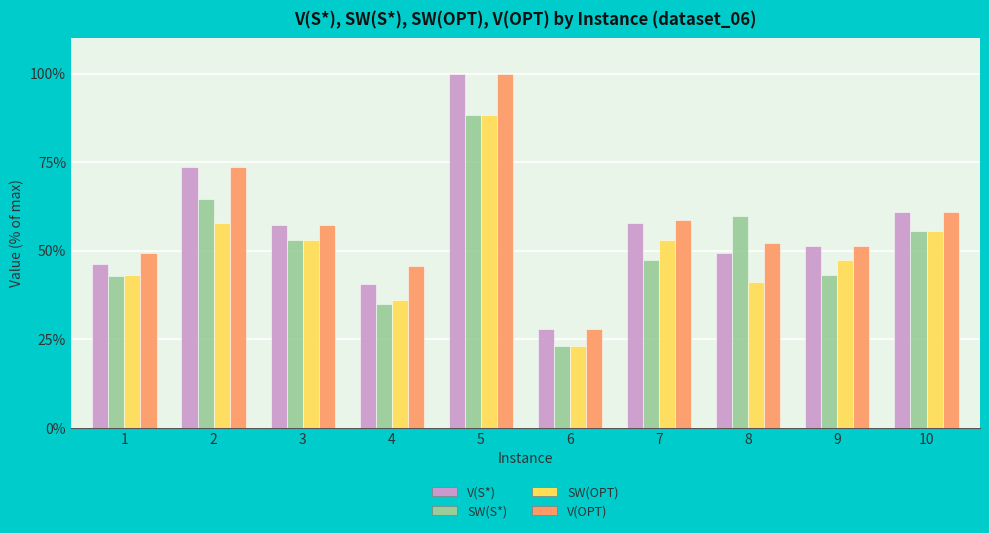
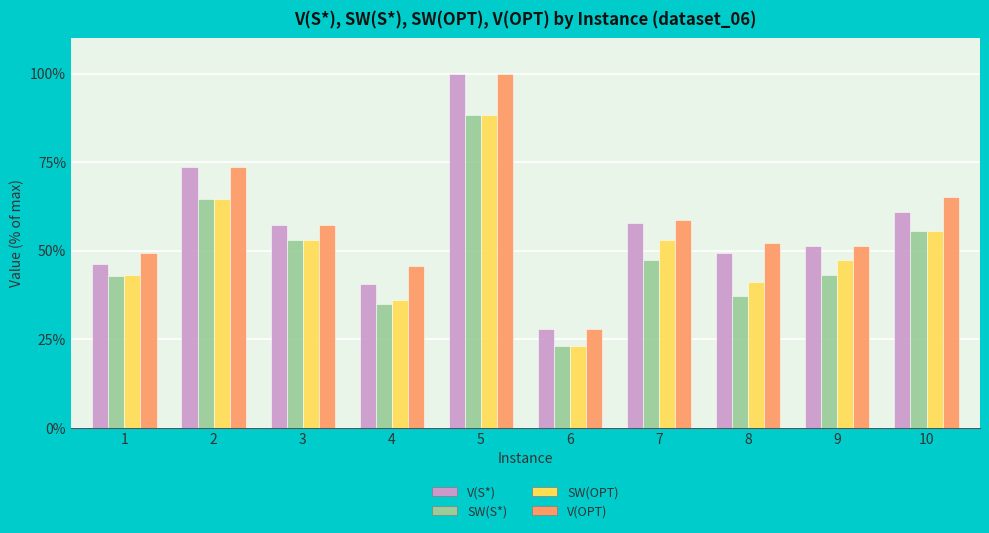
SW(OPT), 2: 58% -> 65%
SW(S*), 8: 60% -> 37%
V(OPT), 10: 61% -> 65%
